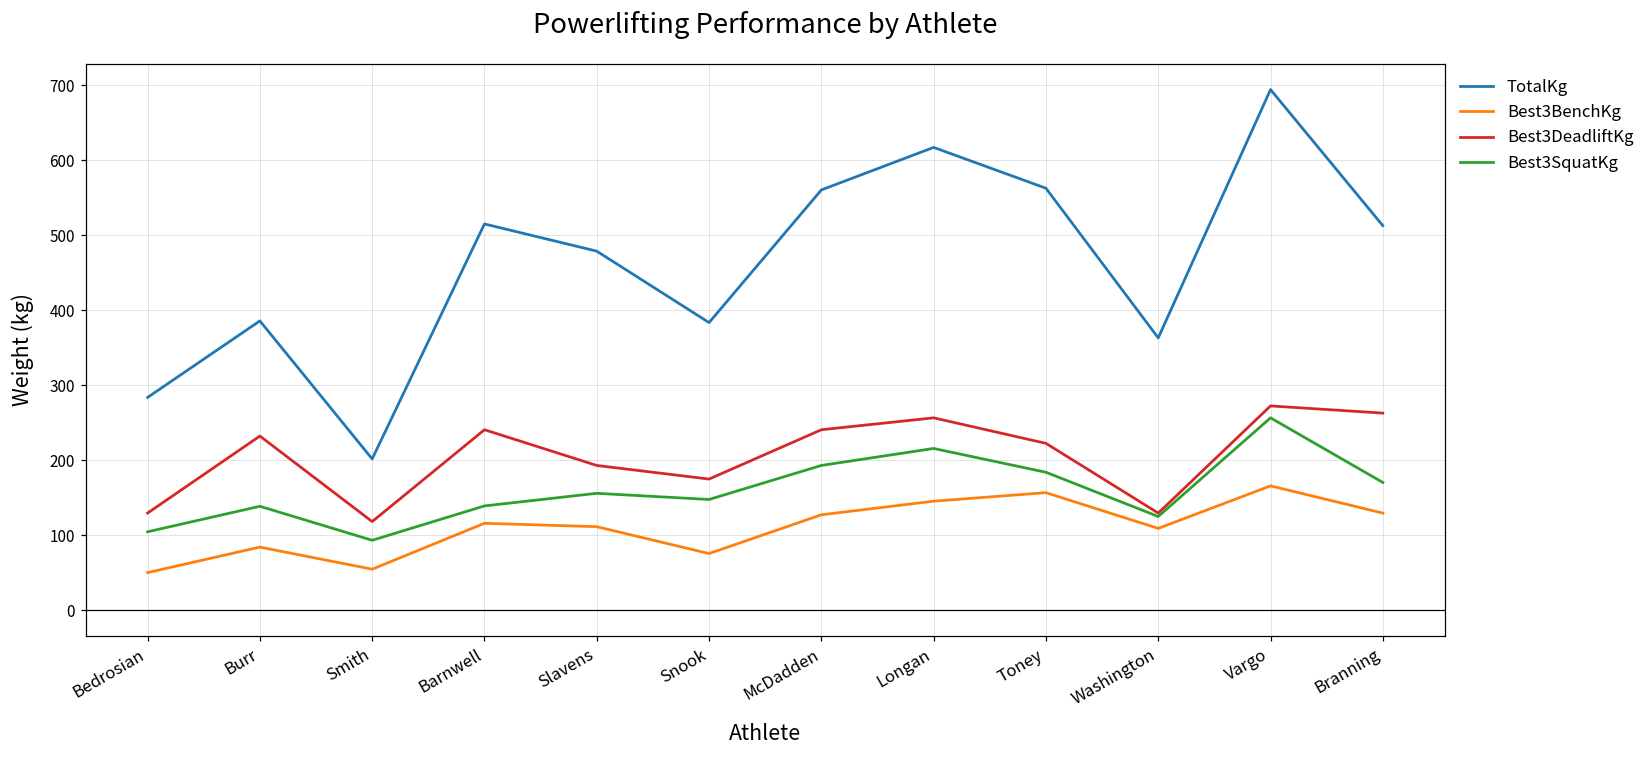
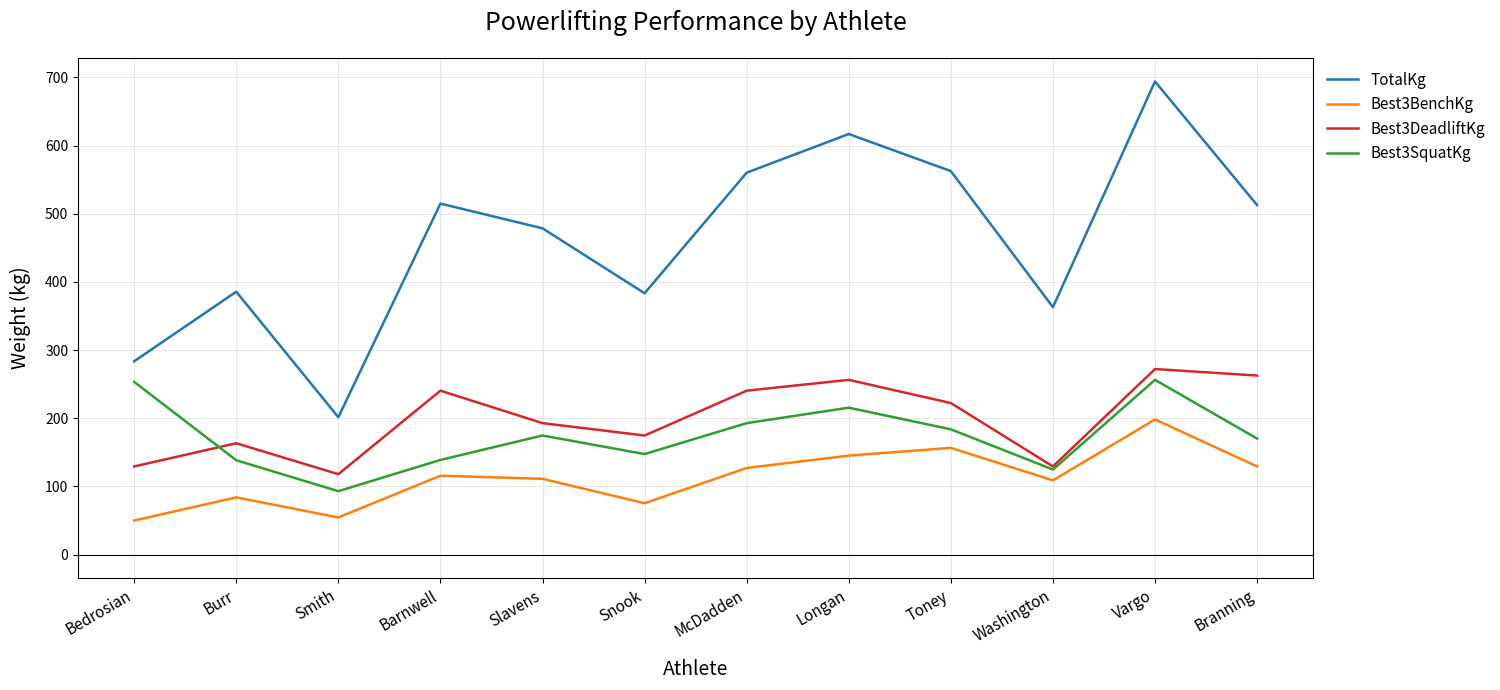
Best3SquatKg, Bedrosian: 100 -> 250
Best3DeadliftKg, Burr: 230 -> 160
Best3SquatKg, Slavens: 160 -> 170
Best3BenchKg, Vargo: 170 -> 200
